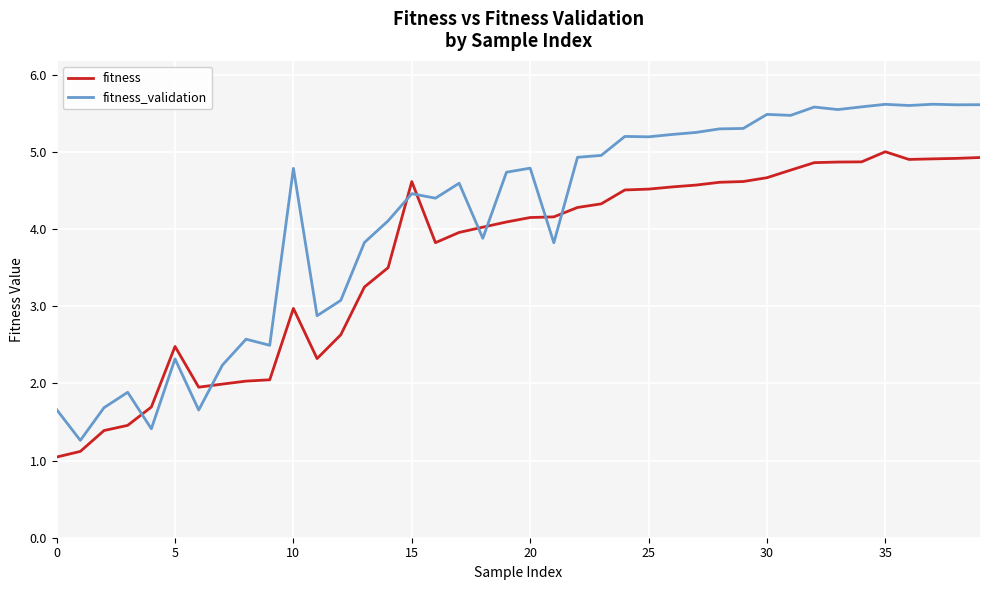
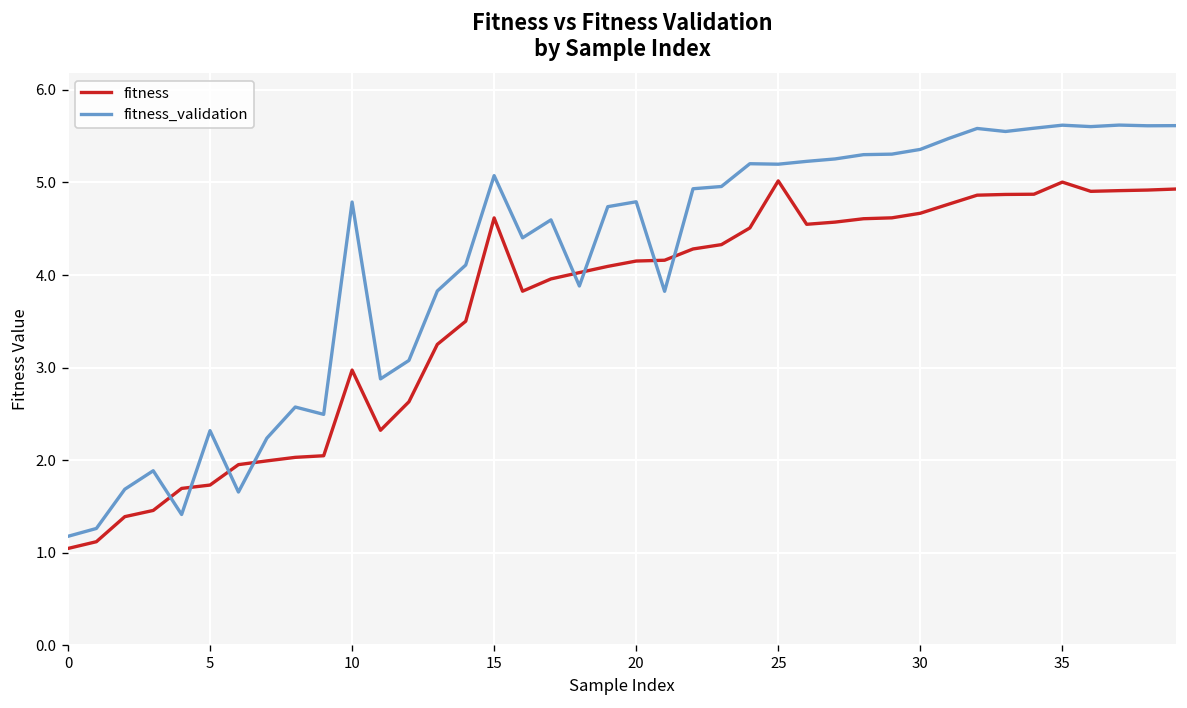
fitness_validation, 0: 1.7 -> 1.2
fitness, 5: 2.5 -> 1.7
fitness_validation, 15: 4.5 -> 5.1
fitness, 25: 4.5 -> 5.0
fitness_validation, 30: 5.5 -> 5.4
